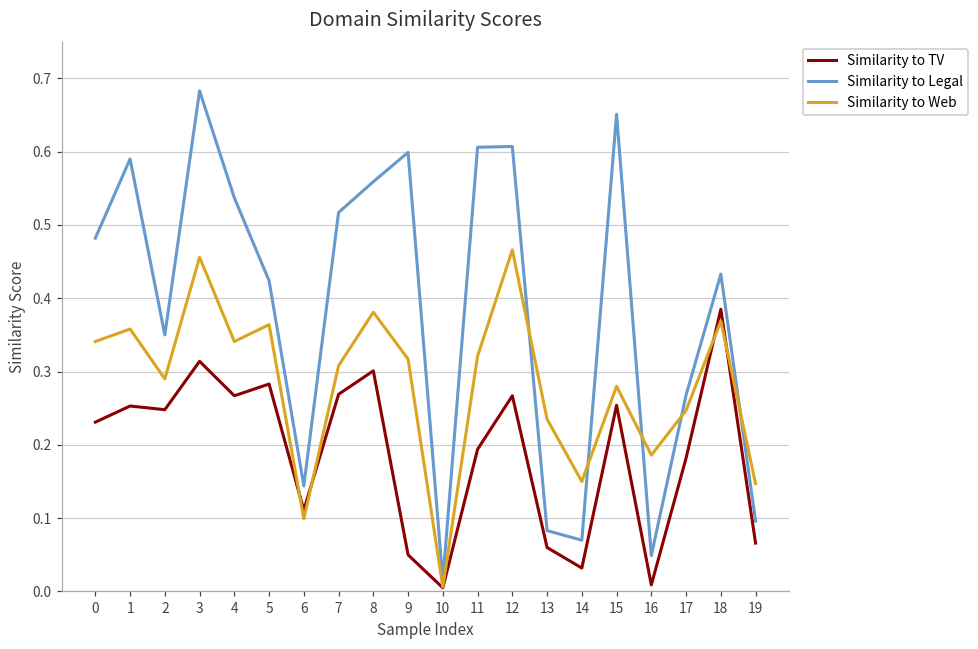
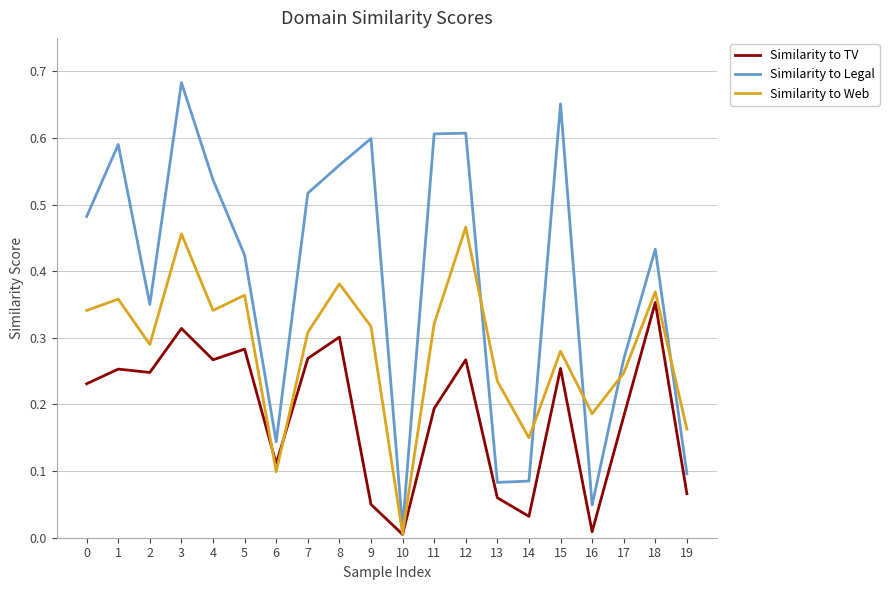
Similarity to Legal, 14: 0.07 -> 0.09
Similarity to TV, 18: 0.39 -> 0.35
Similarity to Web, 19: 0.15 -> 0.16
